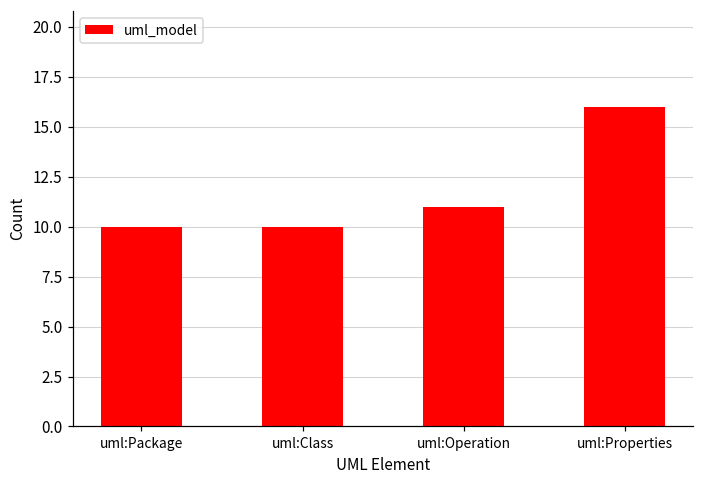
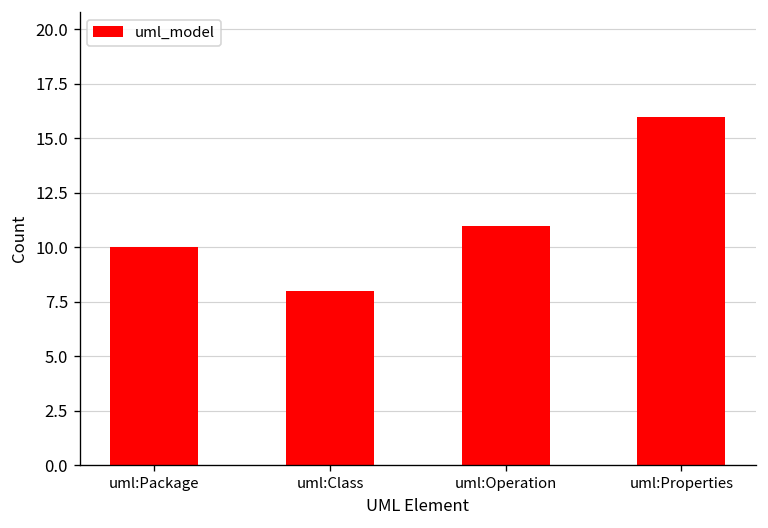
uml:Class: 10 -> 8
